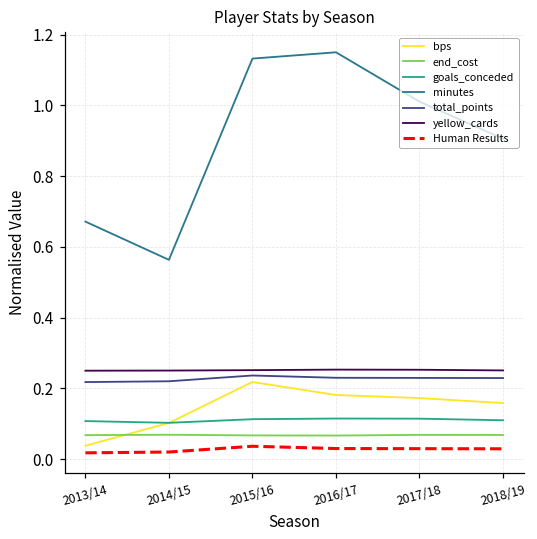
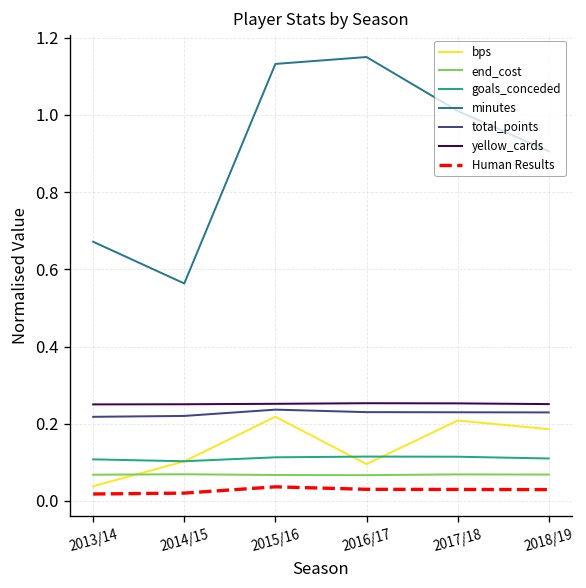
bps, 2016/17: 0.18 -> 0.10
bps, 2017/18: 0.17 -> 0.21
bps, 2018/19: 0.16 -> 0.19
